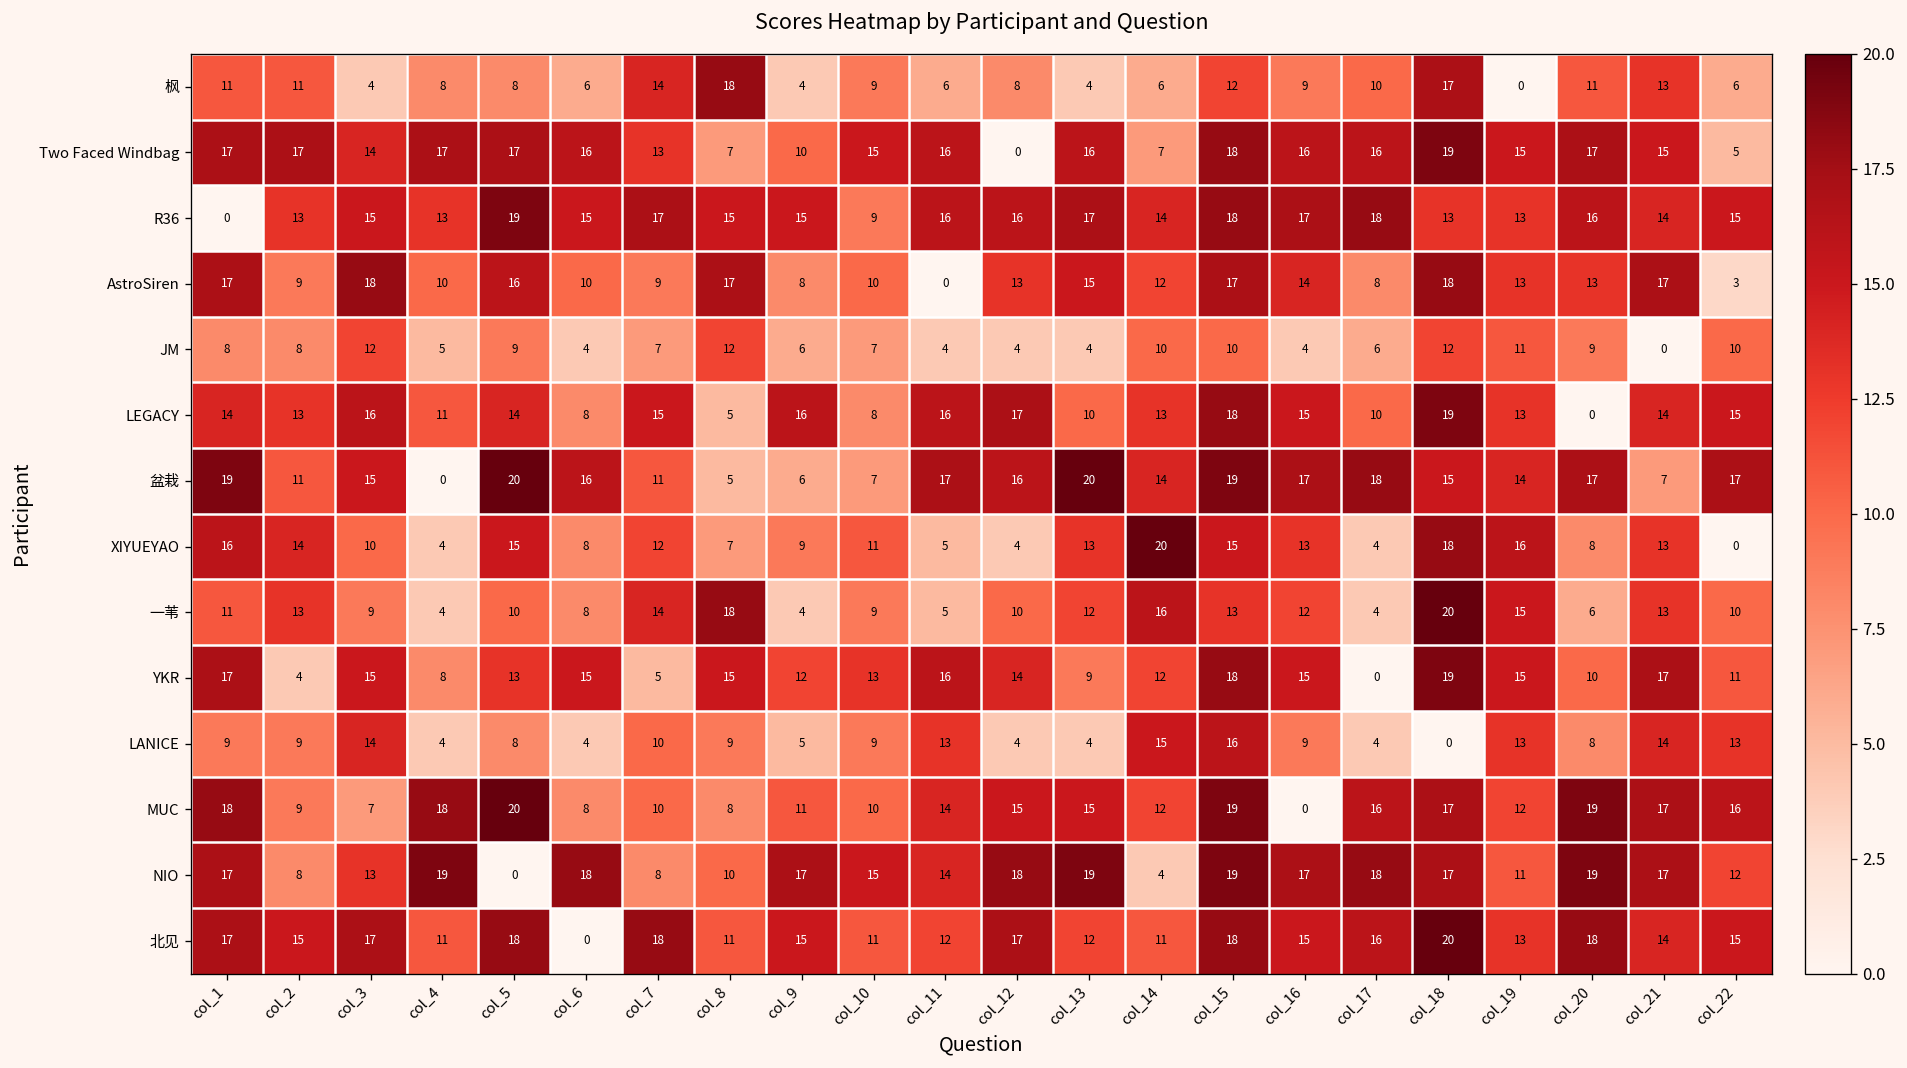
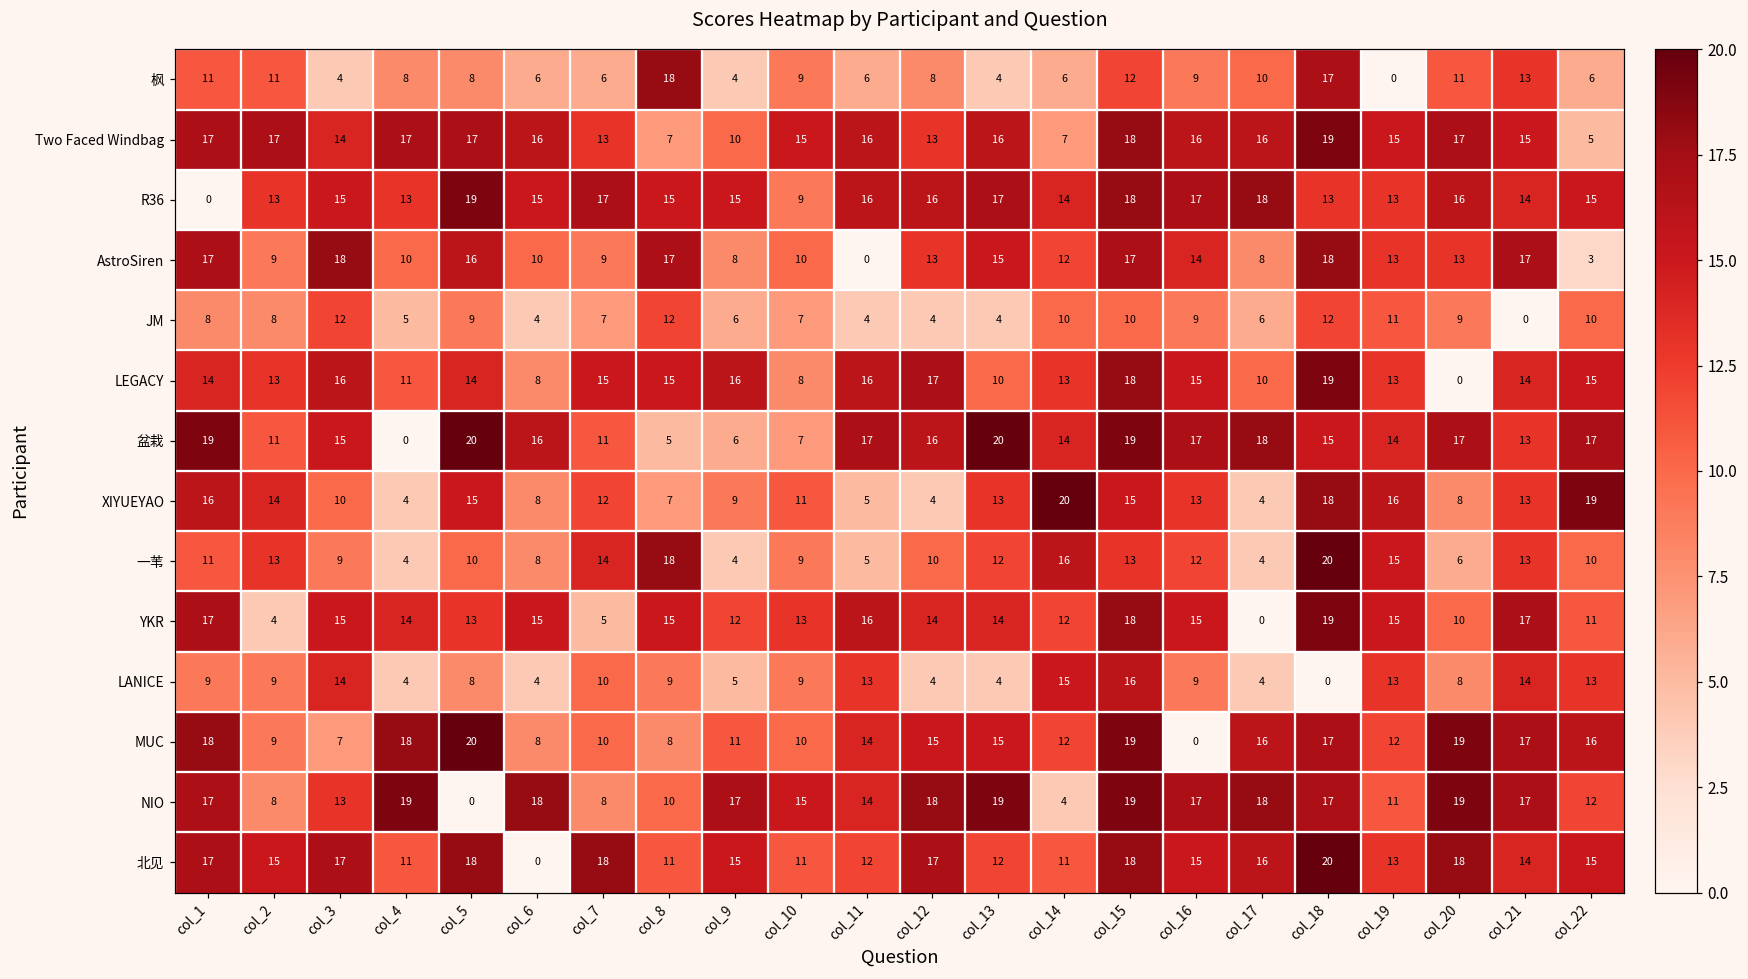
枫, col_7: 14 -> 6
Two Faced Windbag, col_12: 0 -> 13
JM, col_16: 4 -> 9
LEGACY, col_8: 5 -> 15
盆栽, col_21: 7 -> 13
XIYUEYAO, col_22: 0 -> 19
YKR, col_4: 8 -> 14
YKR, col_13: 9 -> 14
